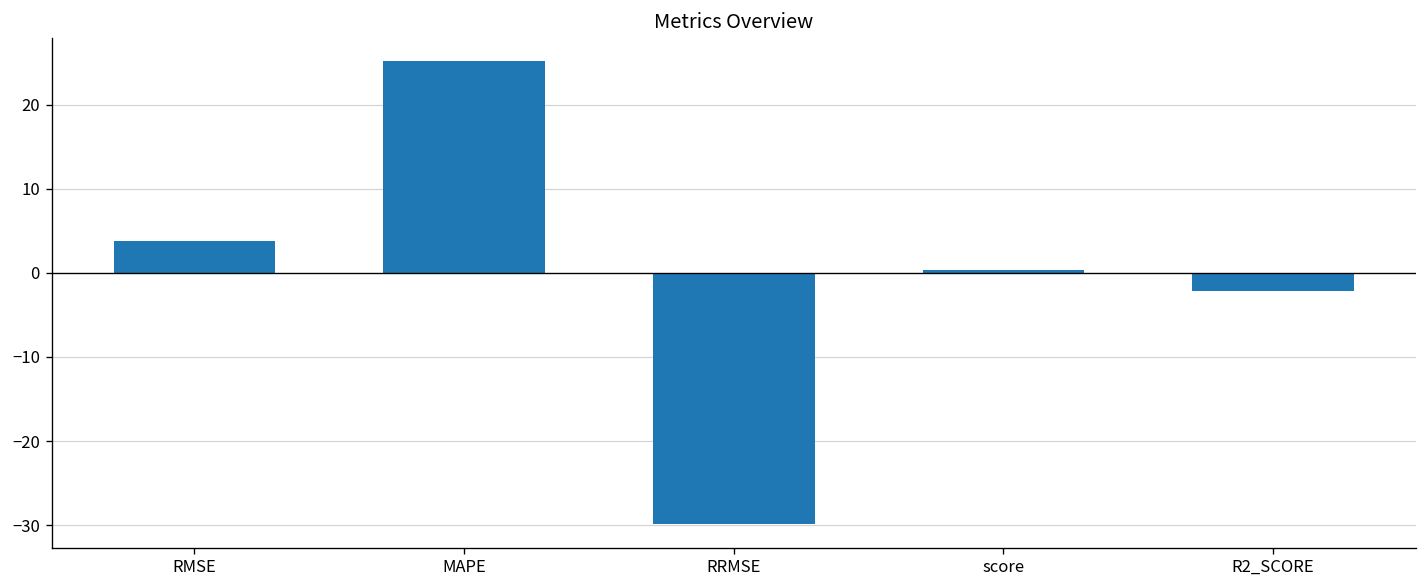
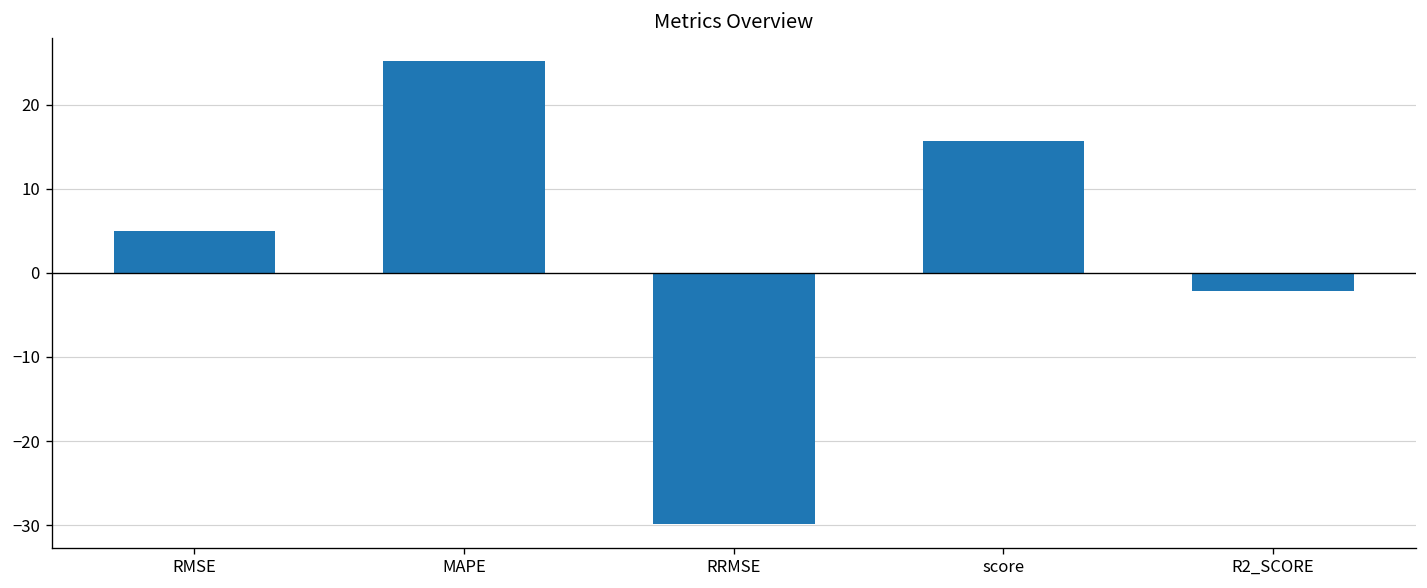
RMSE: 4 -> 5
score: 0 -> 16
